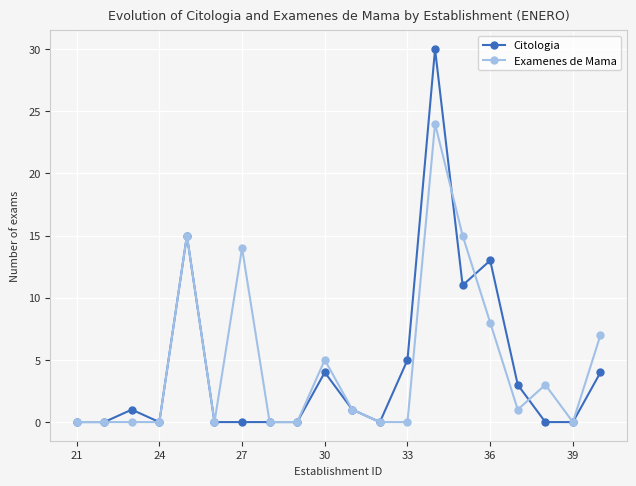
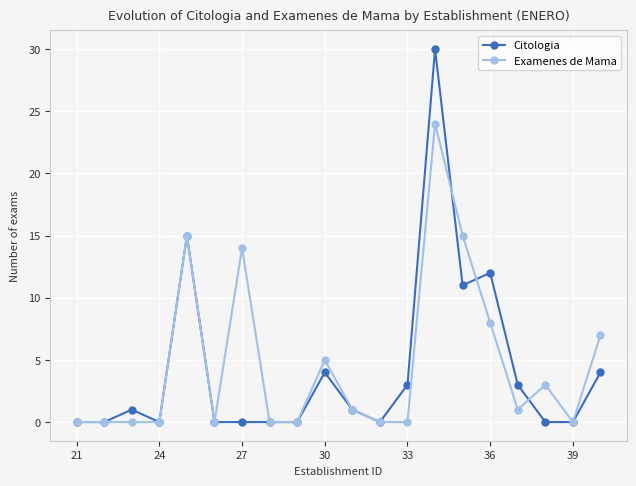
Citologia, 33: 5 -> 3
Citologia, 36: 13 -> 12
